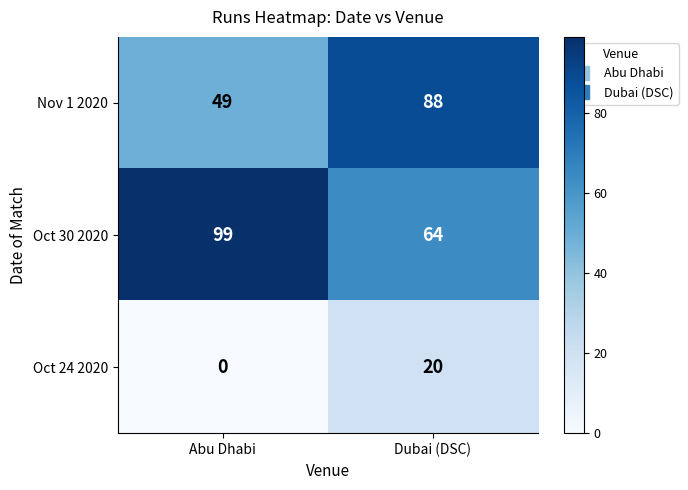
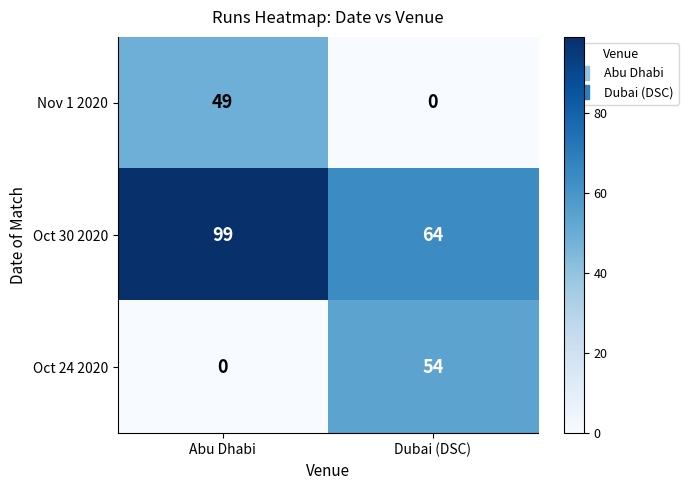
Nov 1 2020, Dubai (DSC): 88 -> 0
Oct 24 2020, Dubai (DSC): 20 -> 54
